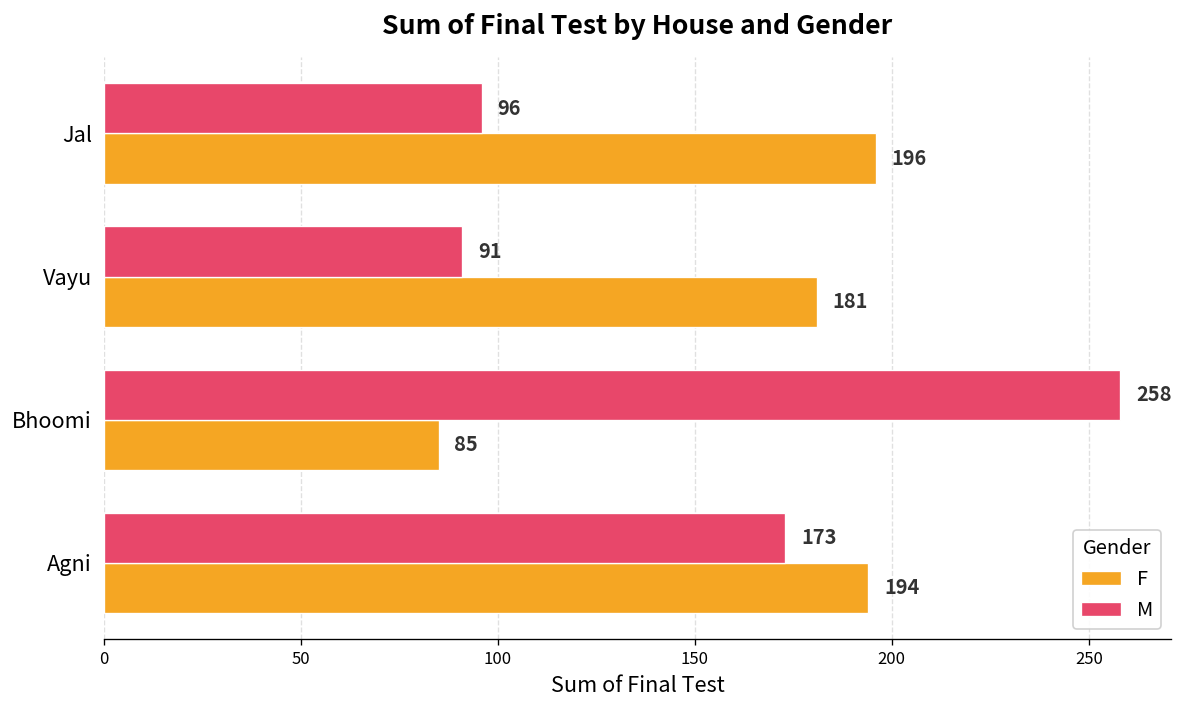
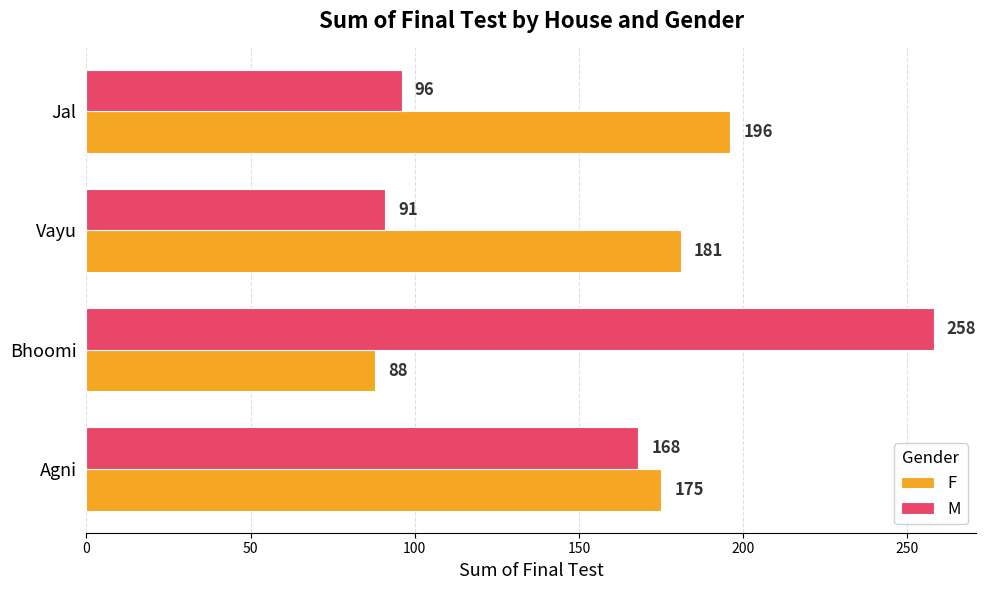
F, Bhoomi: 85 -> 88
M, Agni: 173 -> 168
F, Agni: 194 -> 175
